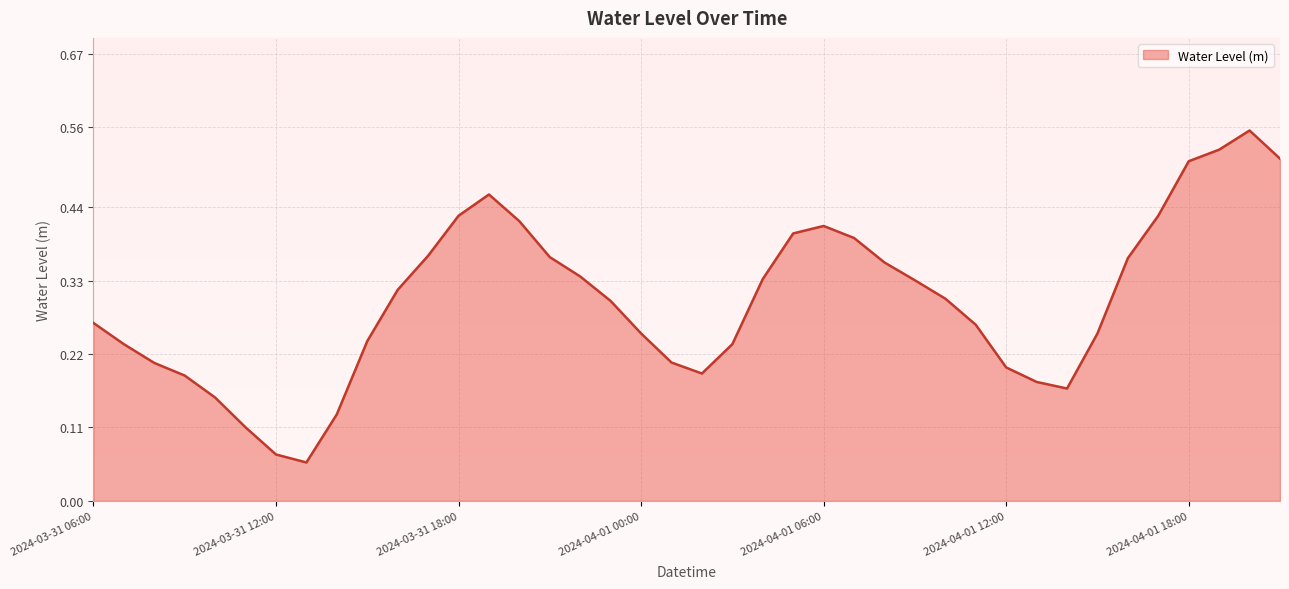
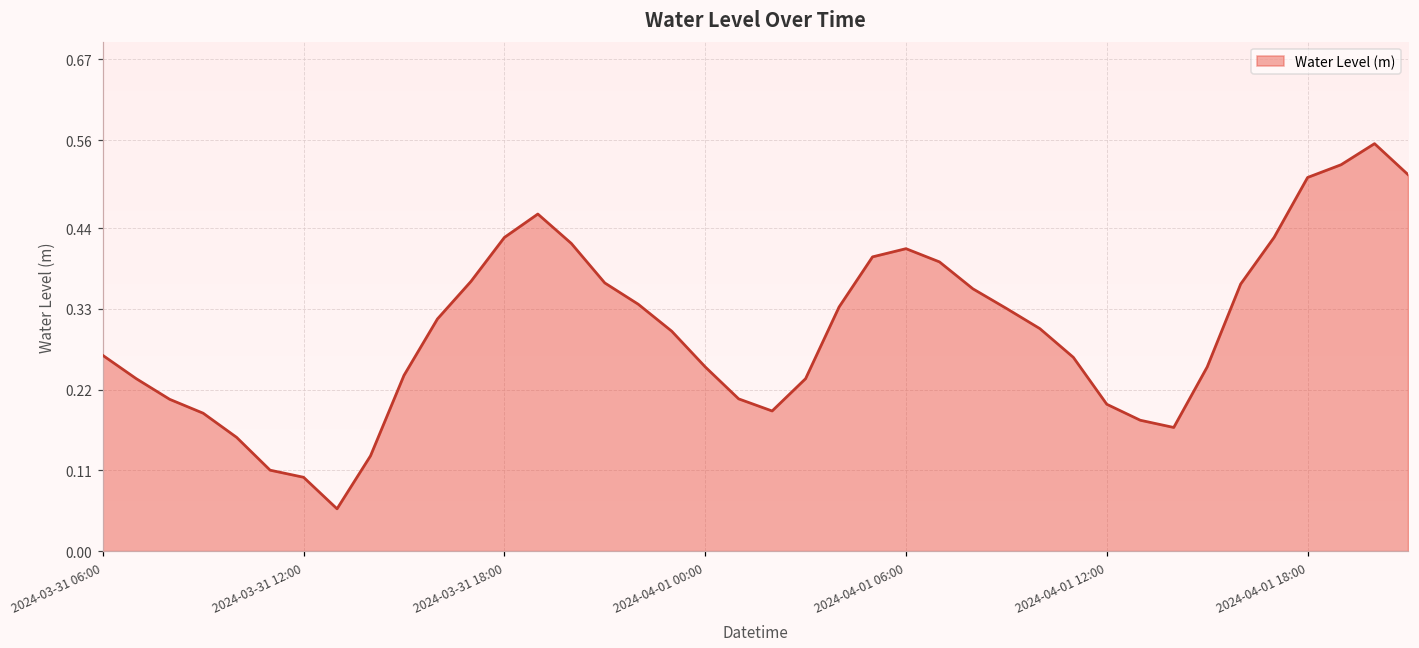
2024-03-31 12:00: 0.07 -> 0.10
